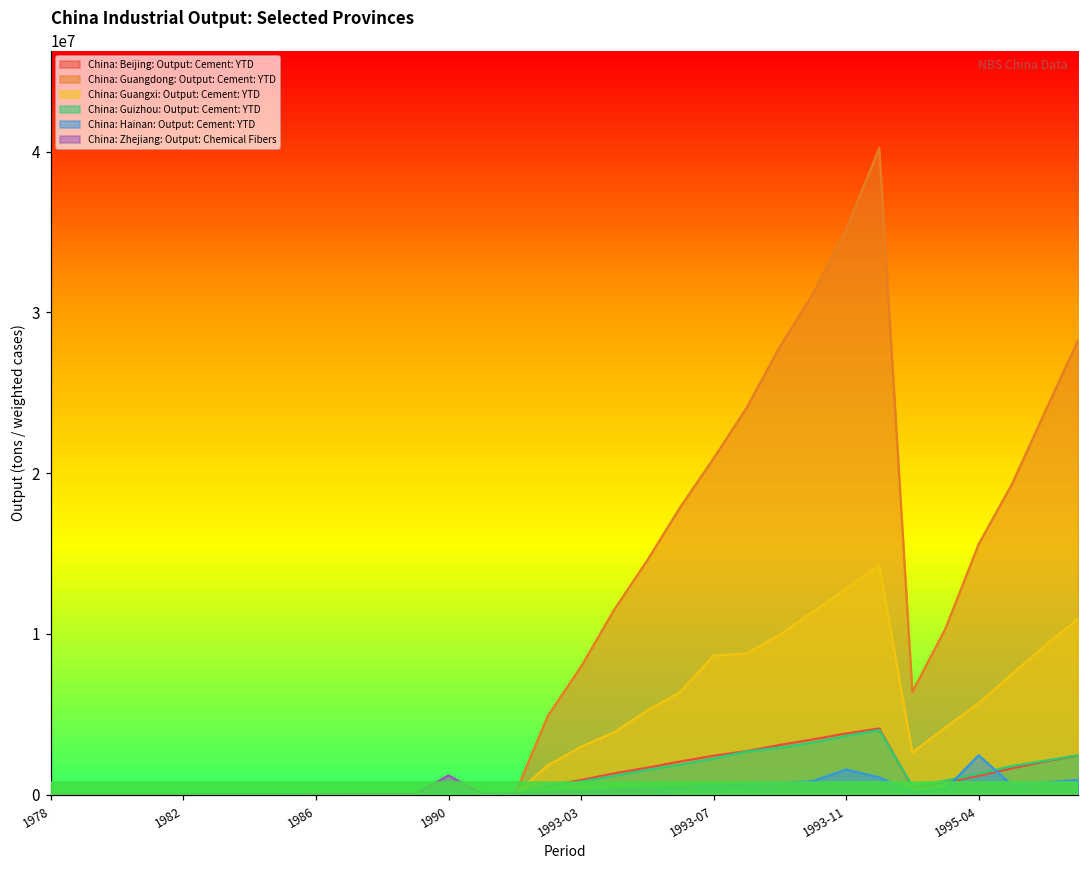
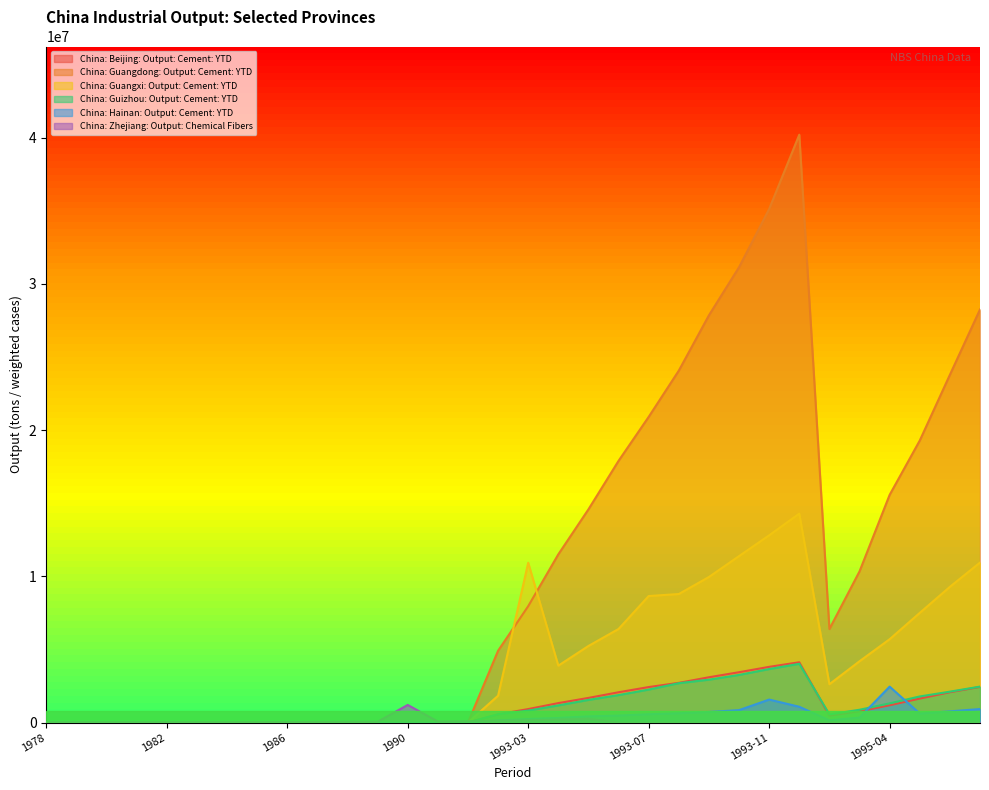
China: Guangxi: Output: Cement: YTD, 1993-03: 3000000 -> 10900000
